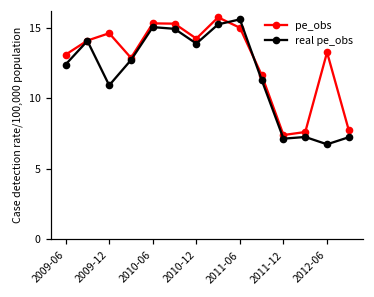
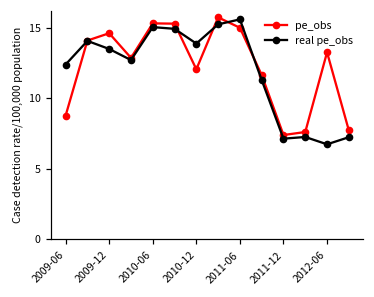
pe_obs, 2009-06: 13.1 -> 8.8
real pe_obs, 2009-12: 10.9 -> 13.5
pe_obs, 2010-12: 14.3 -> 12.1
